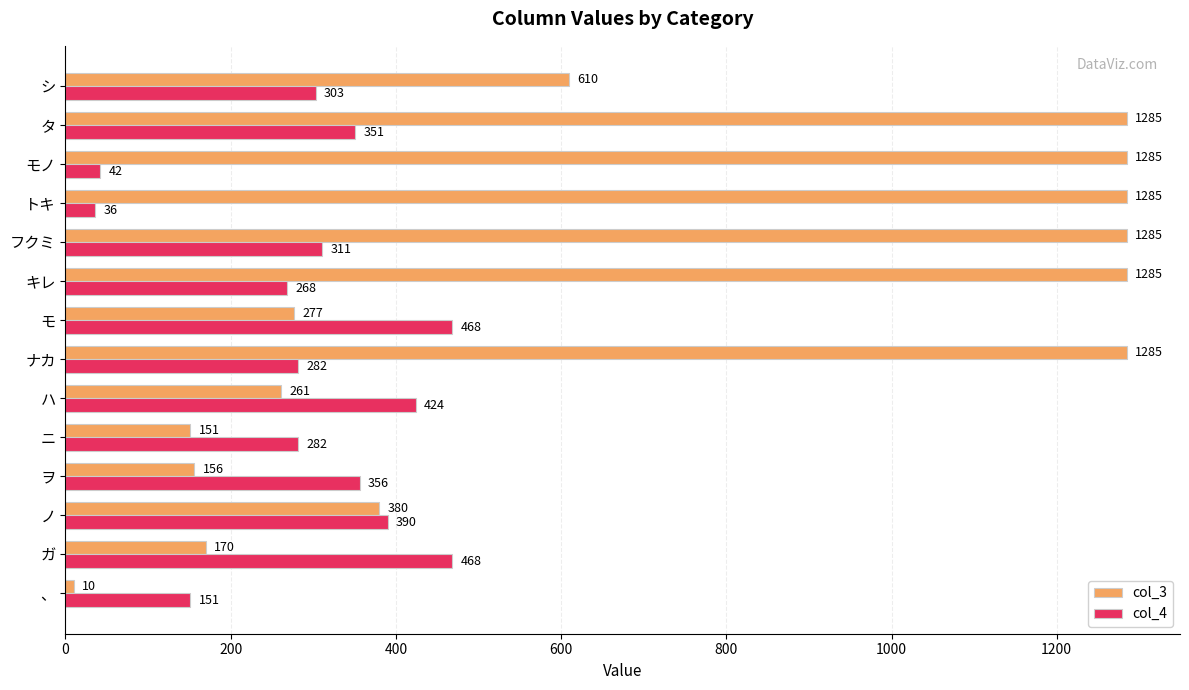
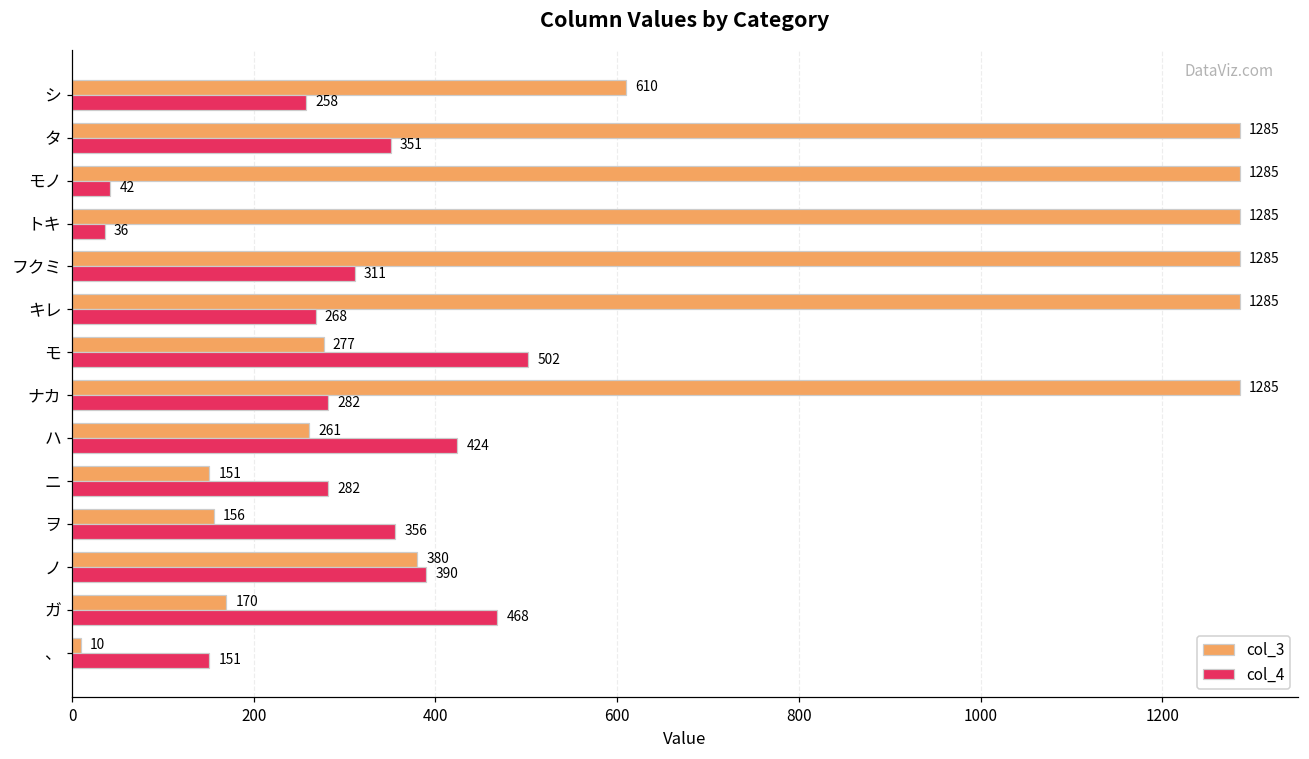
col_4, シ: 303 -> 258
col_4, モ: 468 -> 502
